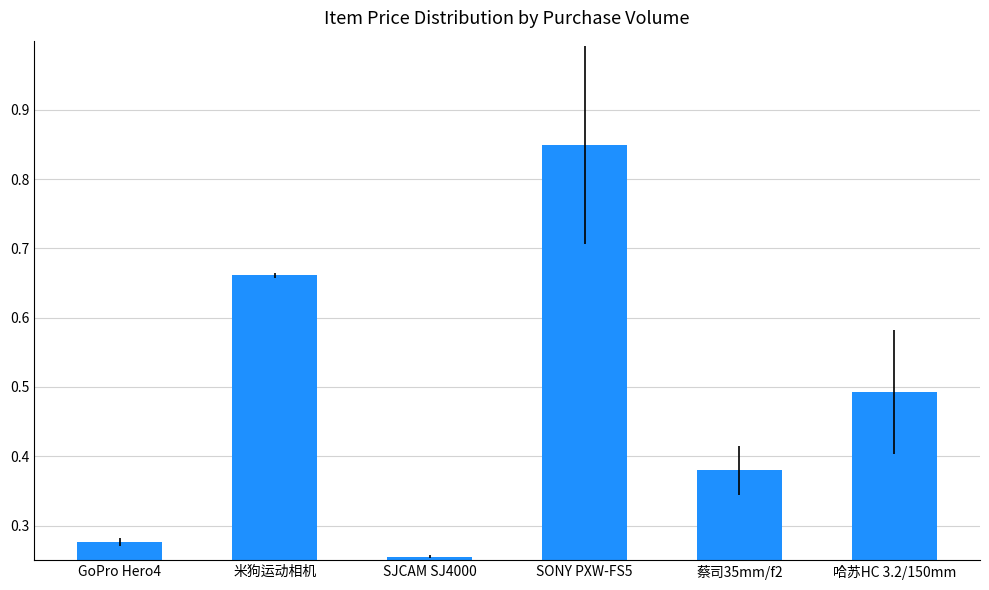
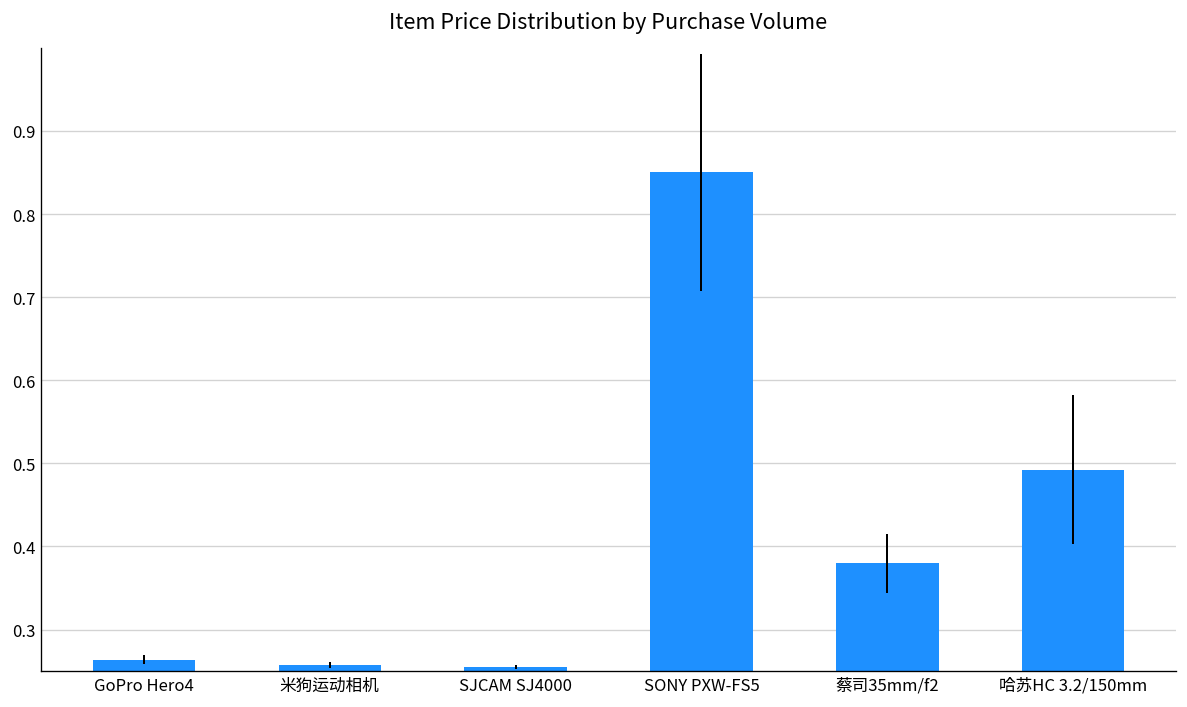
GoPro Hero4: 0.28 -> 0.26
米狗运动相机: 0.66 -> 0.26
